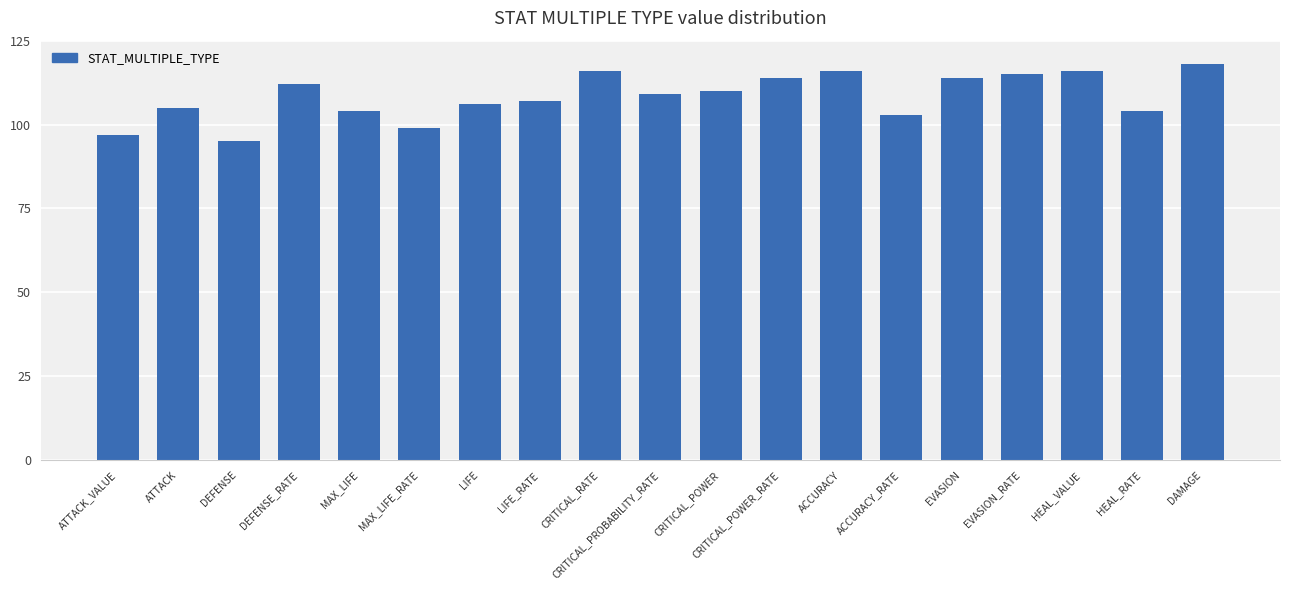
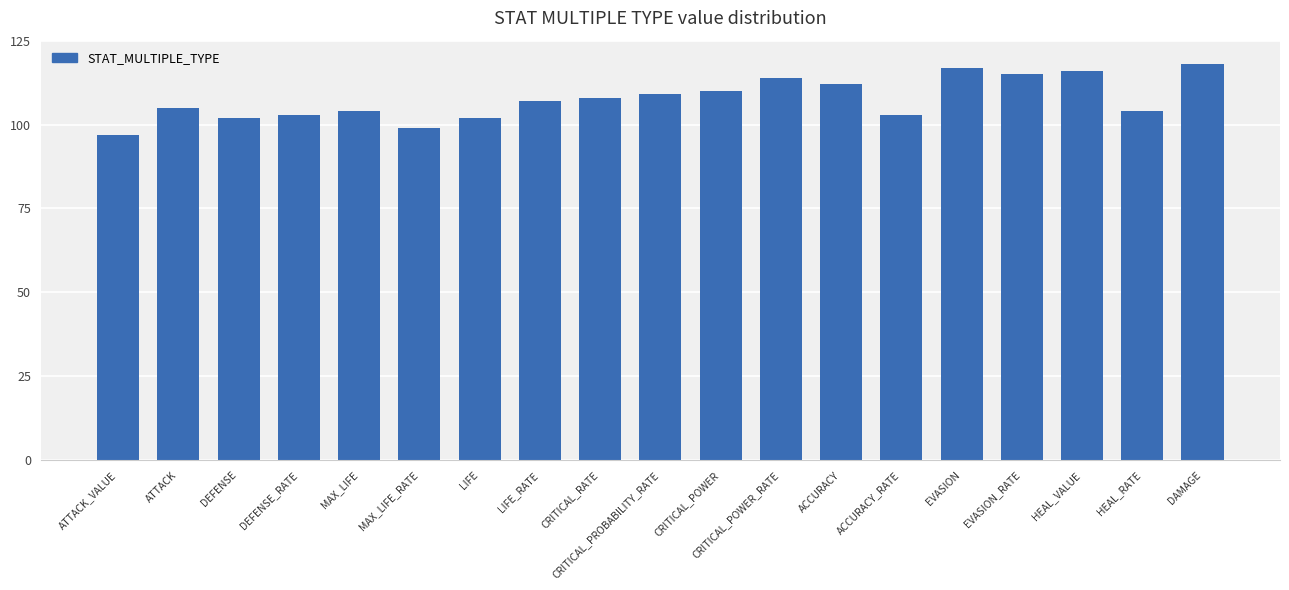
DEFENSE: 95 -> 102
DEFENSE_RATE: 112 -> 103
LIFE: 106 -> 102
CRITICAL_RATE: 116 -> 108
ACCURACY: 116 -> 112
EVASION: 114 -> 117
